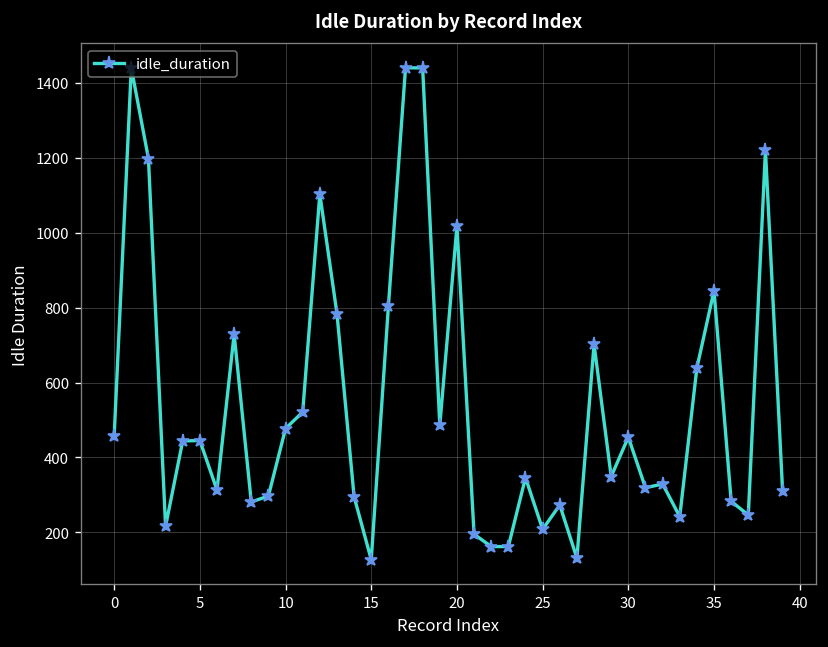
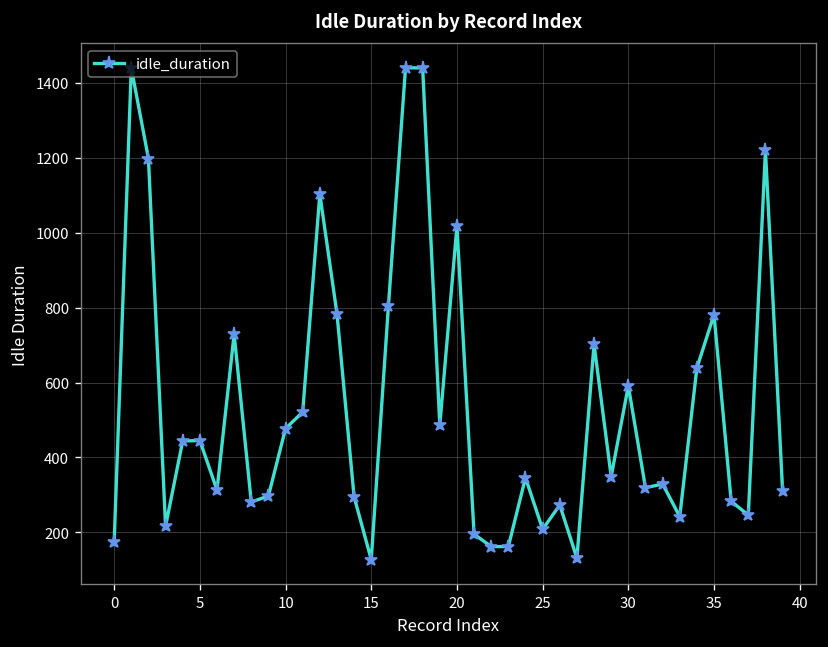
0: 460 -> 170
30: 450 -> 590
35: 850 -> 780
